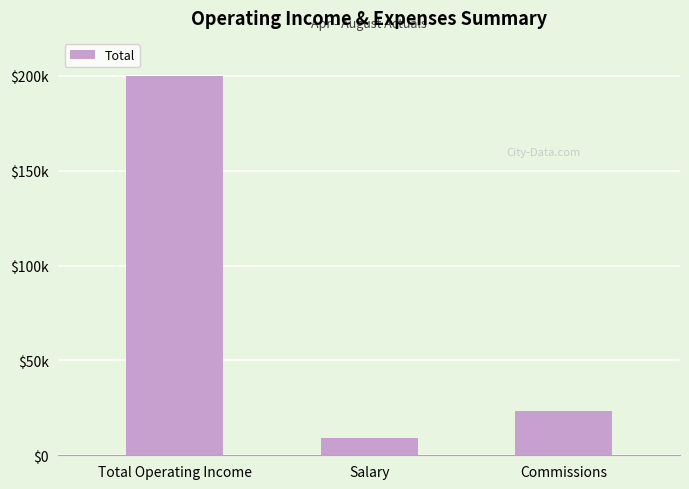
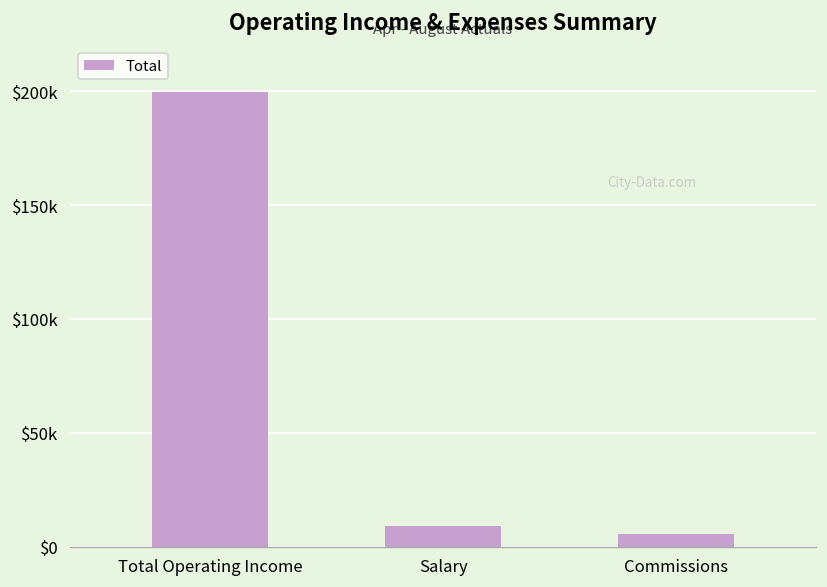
Commissions: $24000 -> $6000
